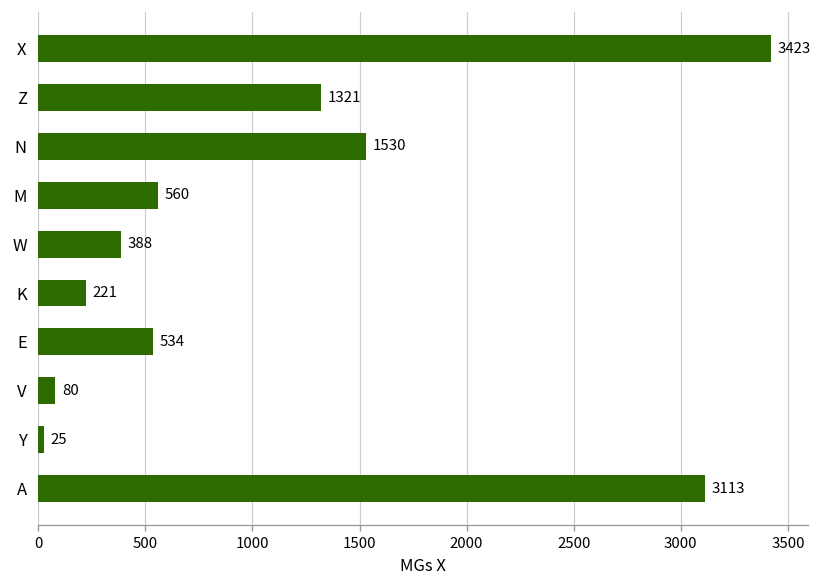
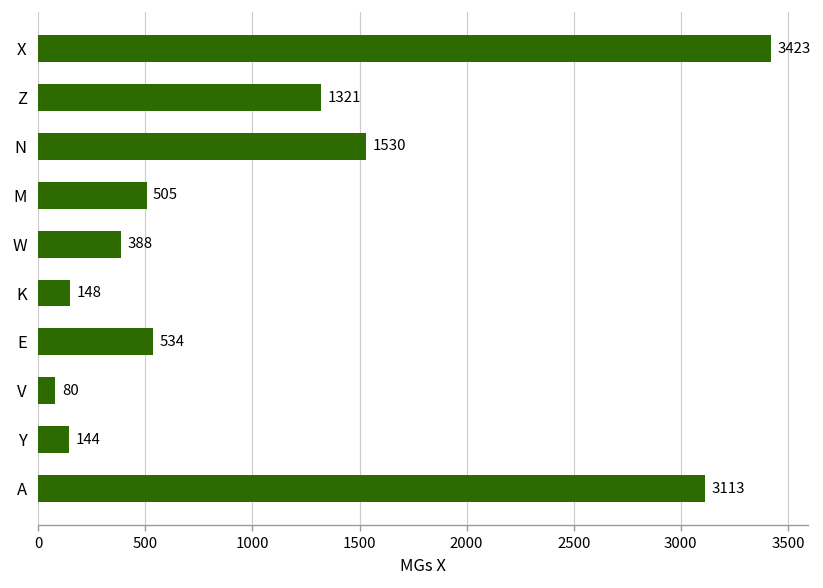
M: 560 -> 505
K: 221 -> 148
Y: 25 -> 144
